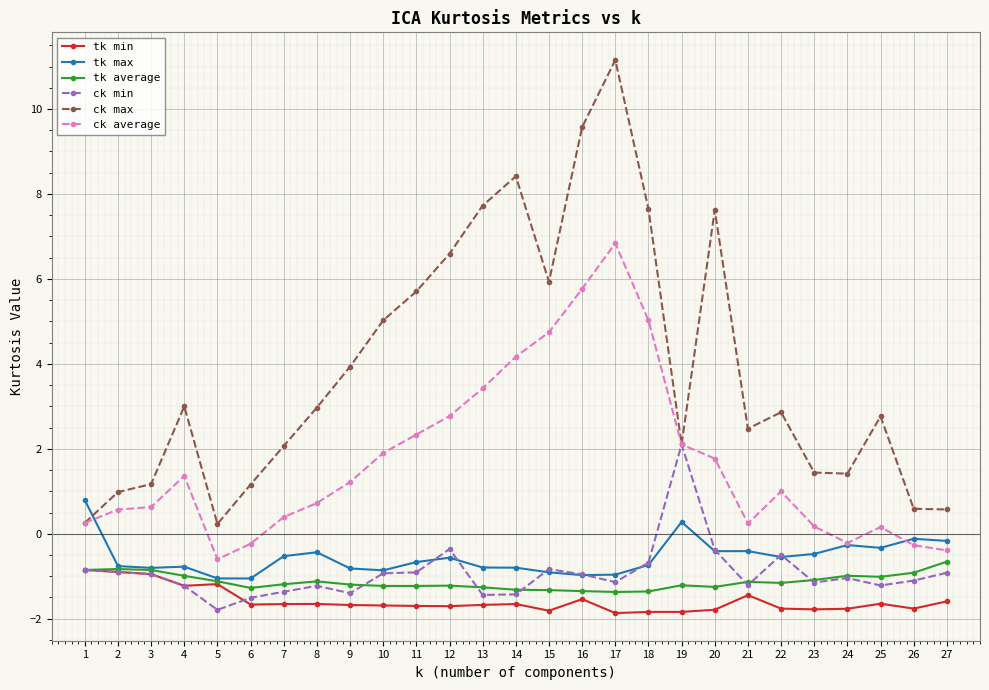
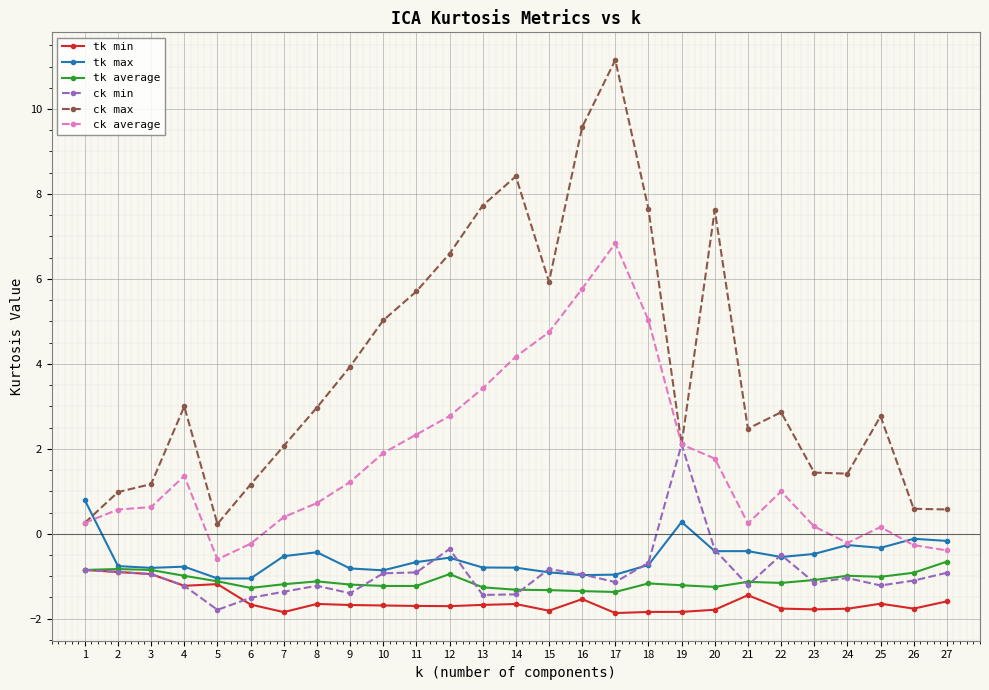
tk min, 7: -1.7 -> -1.8
tk average, 12: -1.2 -> -0.9
tk average, 18: -1.4 -> -1.2
